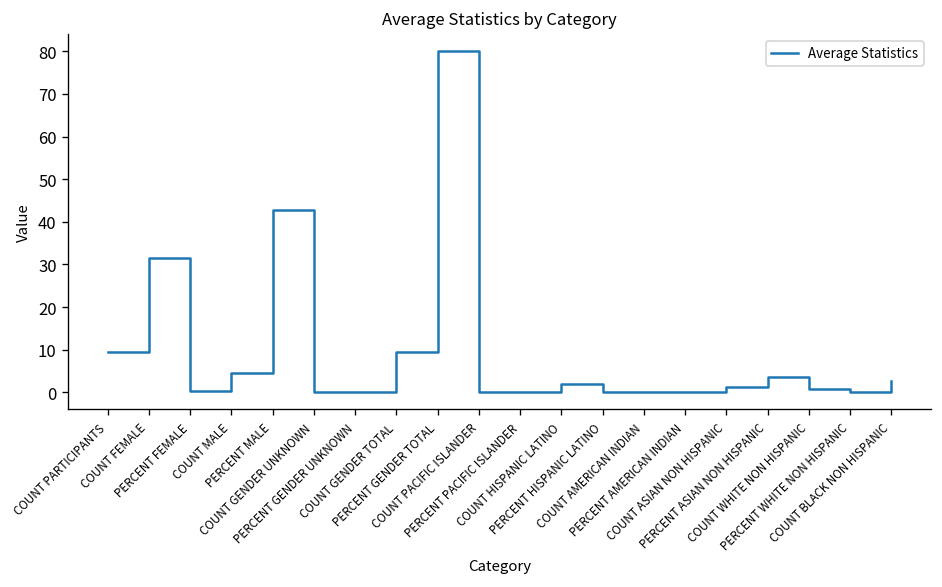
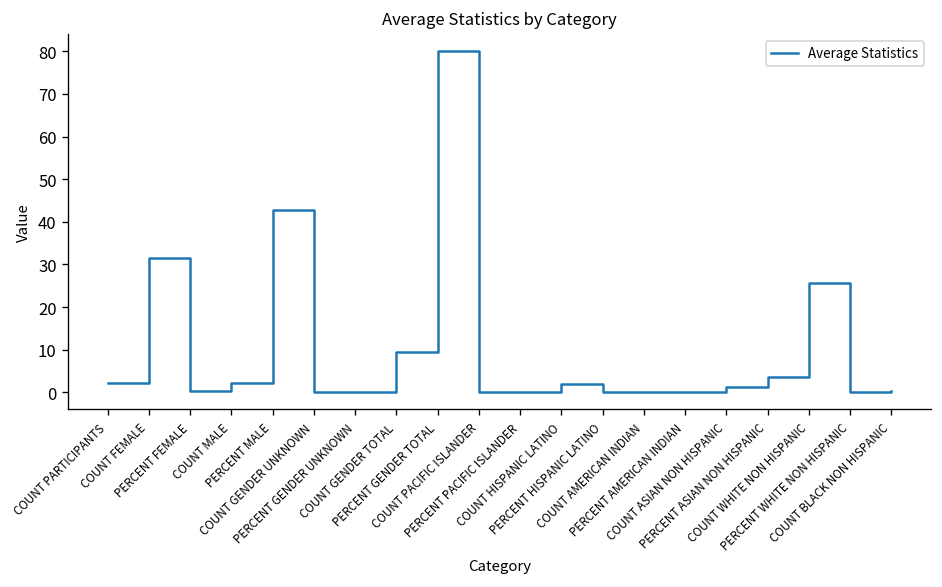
COUNT PARTICIPANTS: 9 -> 2
COUNT MALE: 5 -> 2
COUNT WHITE NON HISPANIC: 1 -> 26
COUNT BLACK NON HISPANIC: 3 -> 0
